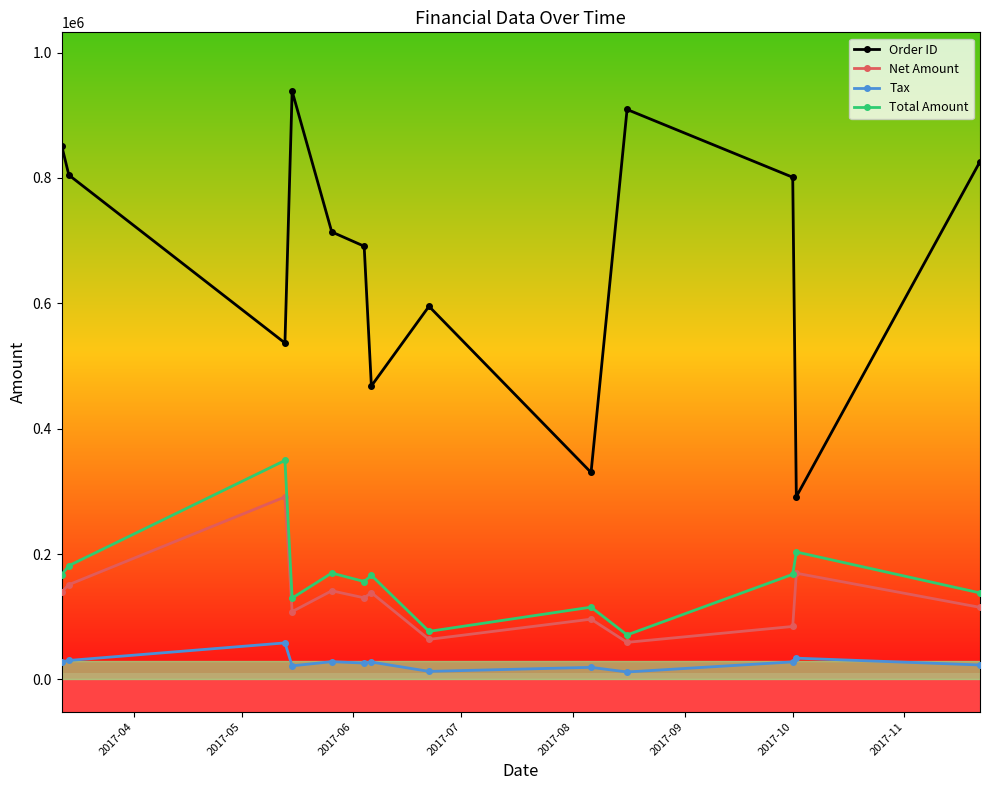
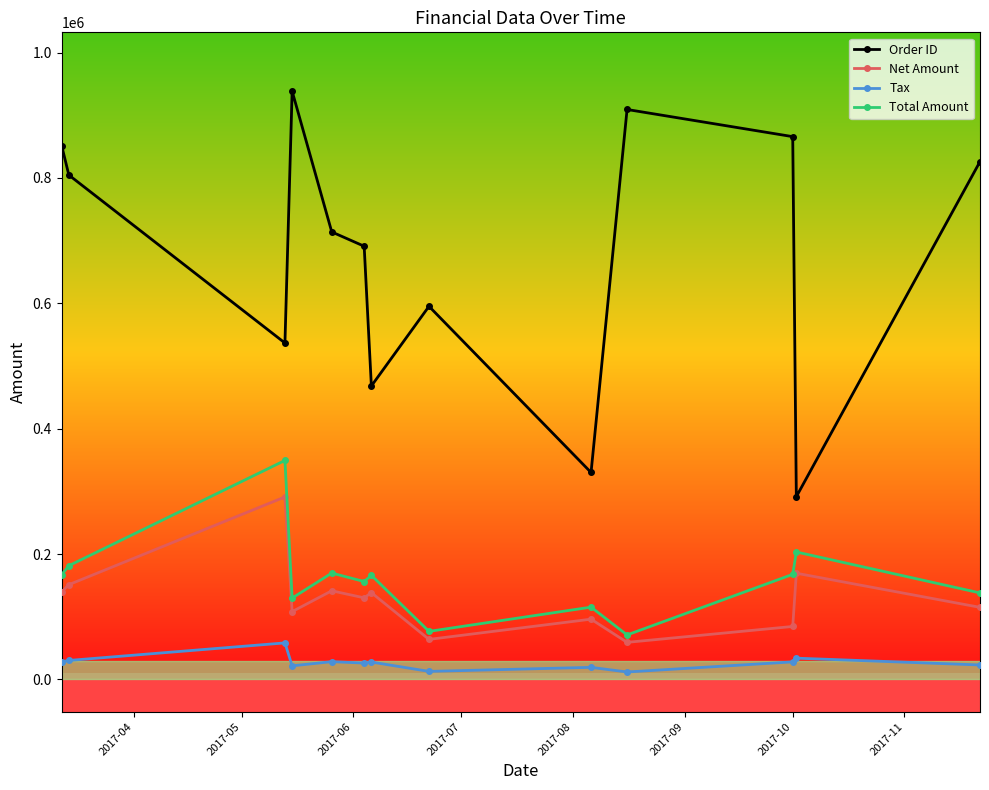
Order ID, 2017-10: 800000 -> 870000
